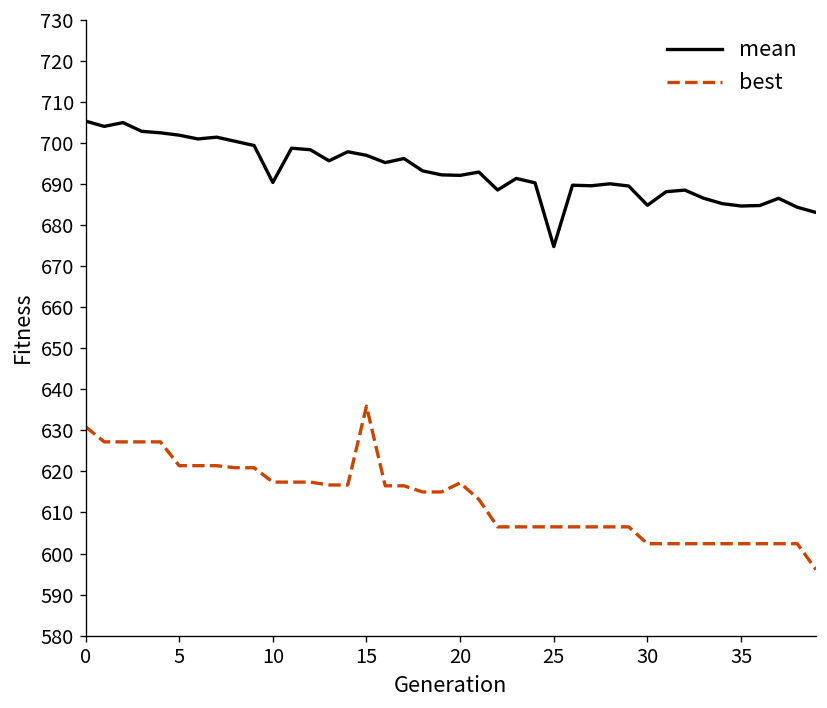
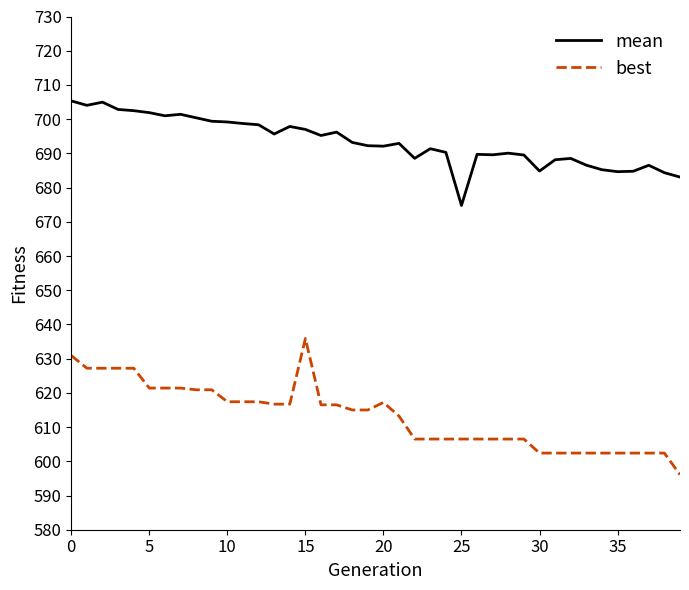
mean, 10: 690 -> 699
